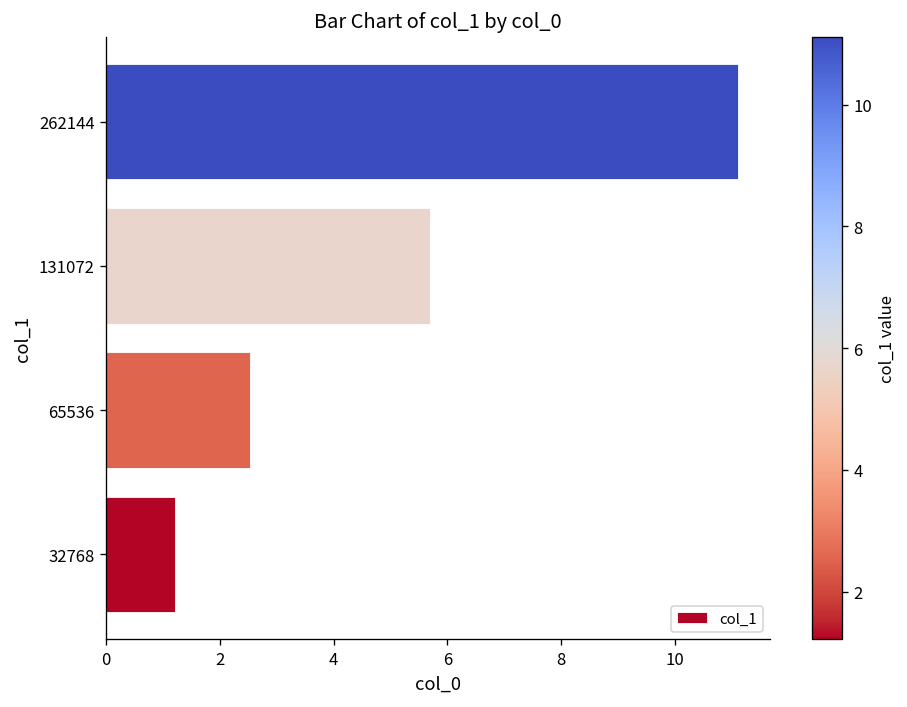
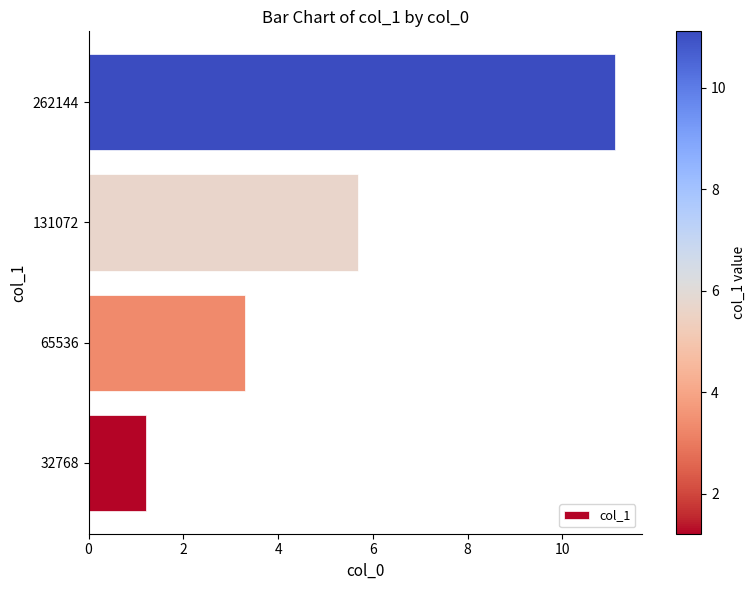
65536: 2.5 -> 3.3
